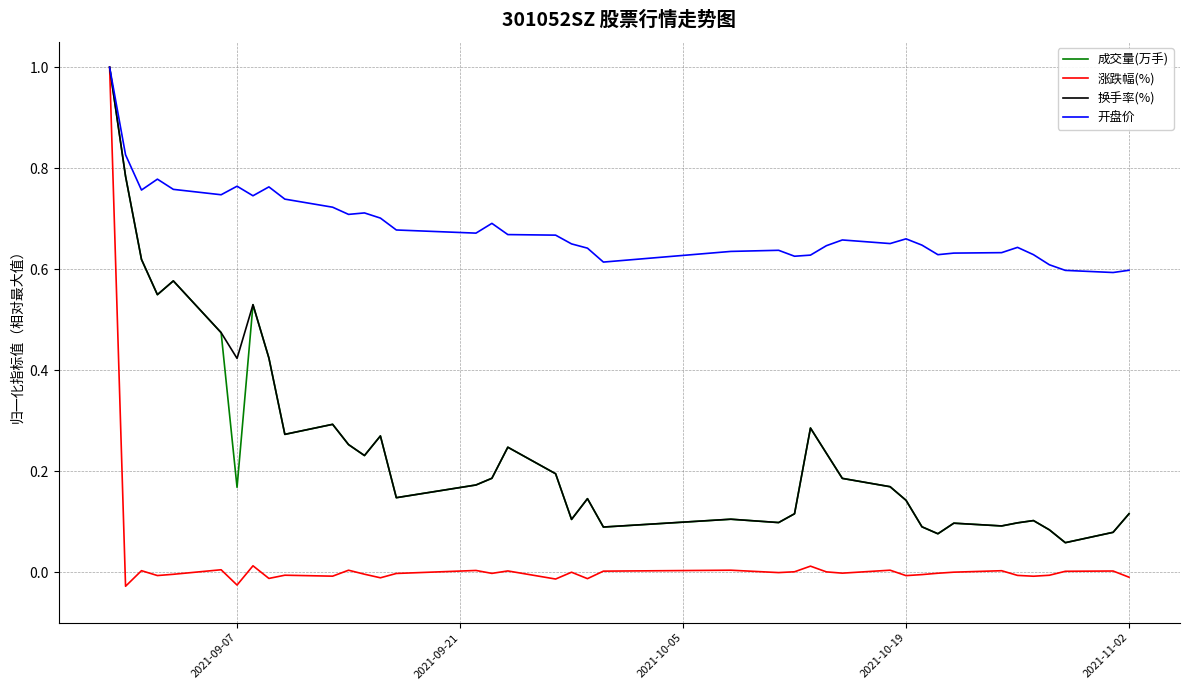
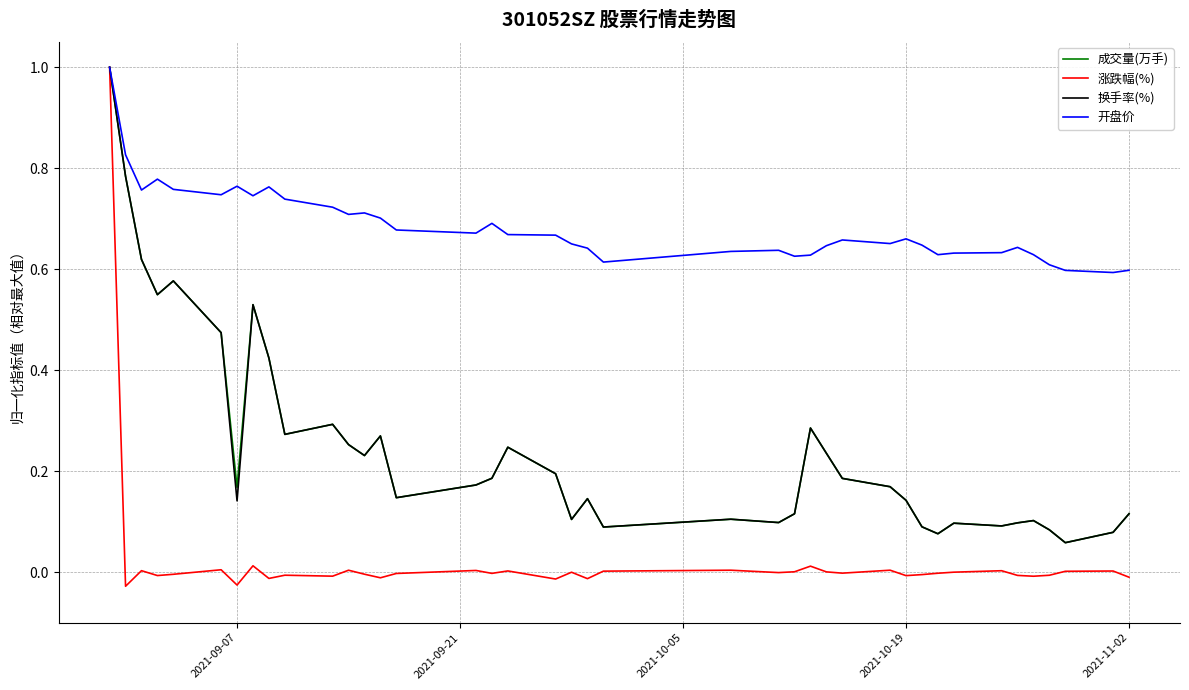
换手率(%), 2021-09-07: 0.42 -> 0.14
